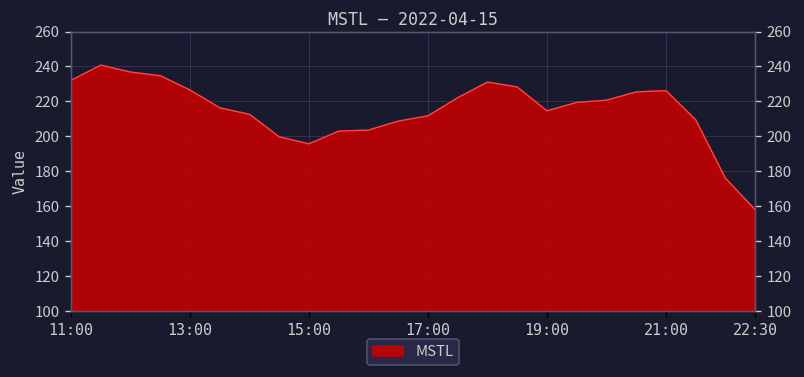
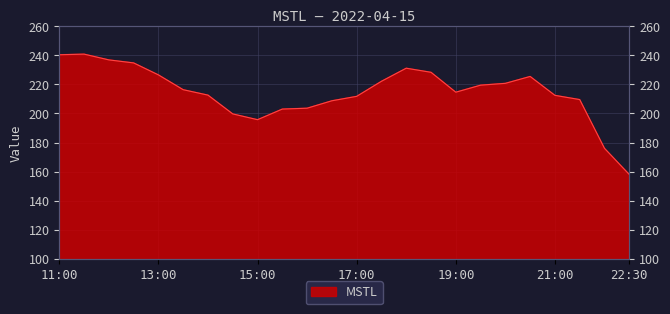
11:00: 232 -> 240
21:00: 226 -> 212
